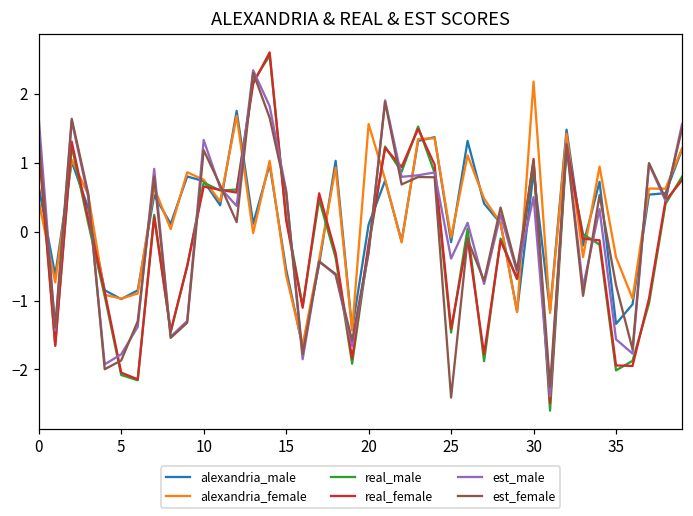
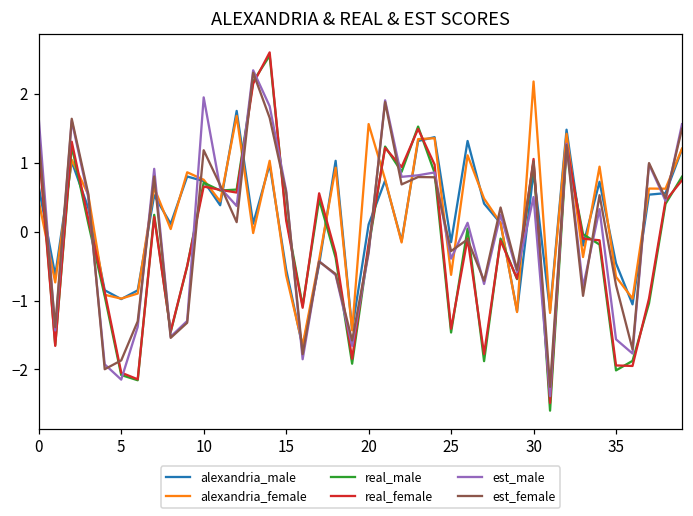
est_male, 5: -1.8 -> -2.1
est_male, 10: 1.3 -> 1.9
alexandria_female, 25: -0.1 -> -0.6
est_female, 25: -2.4 -> -0.3
alexandria_male, 35: -1.3 -> -0.5
alexandria_female, 35: -0.4 -> -0.7
